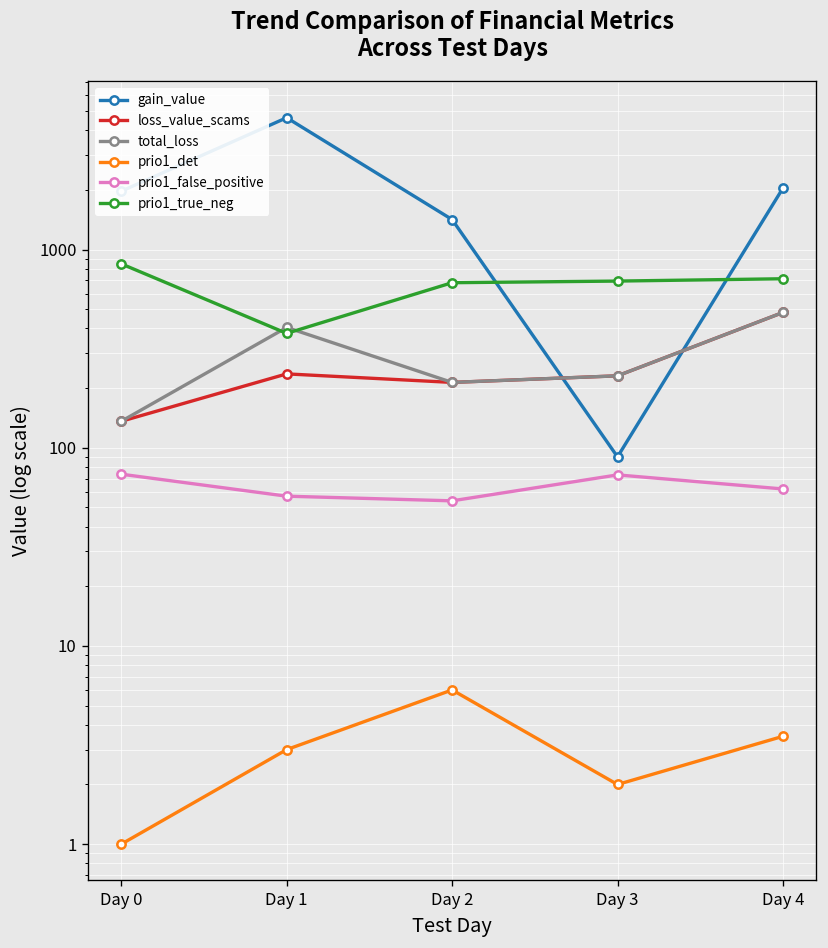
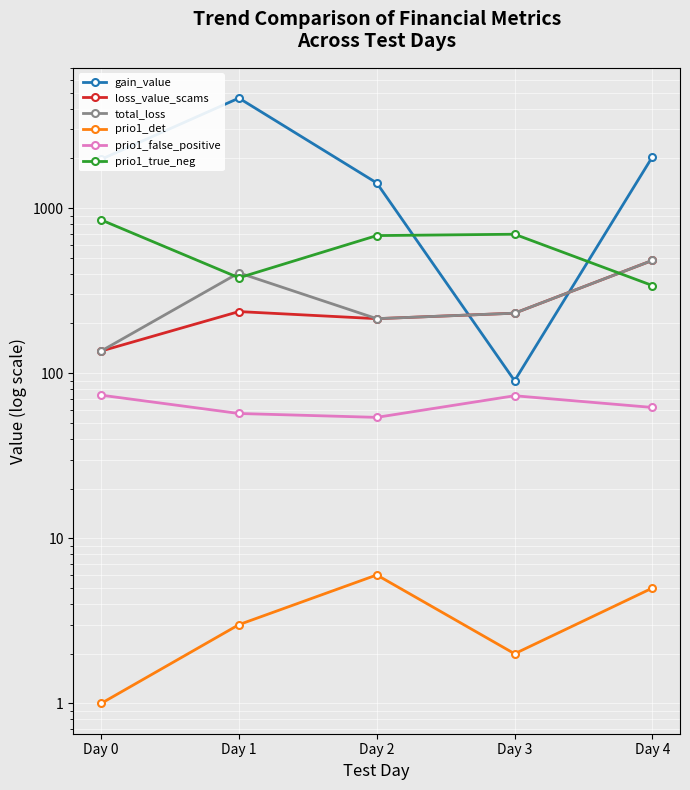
prio1_det, Day 4: 3.5 -> 5.0
prio1_true_neg, Day 4: 710 -> 340
